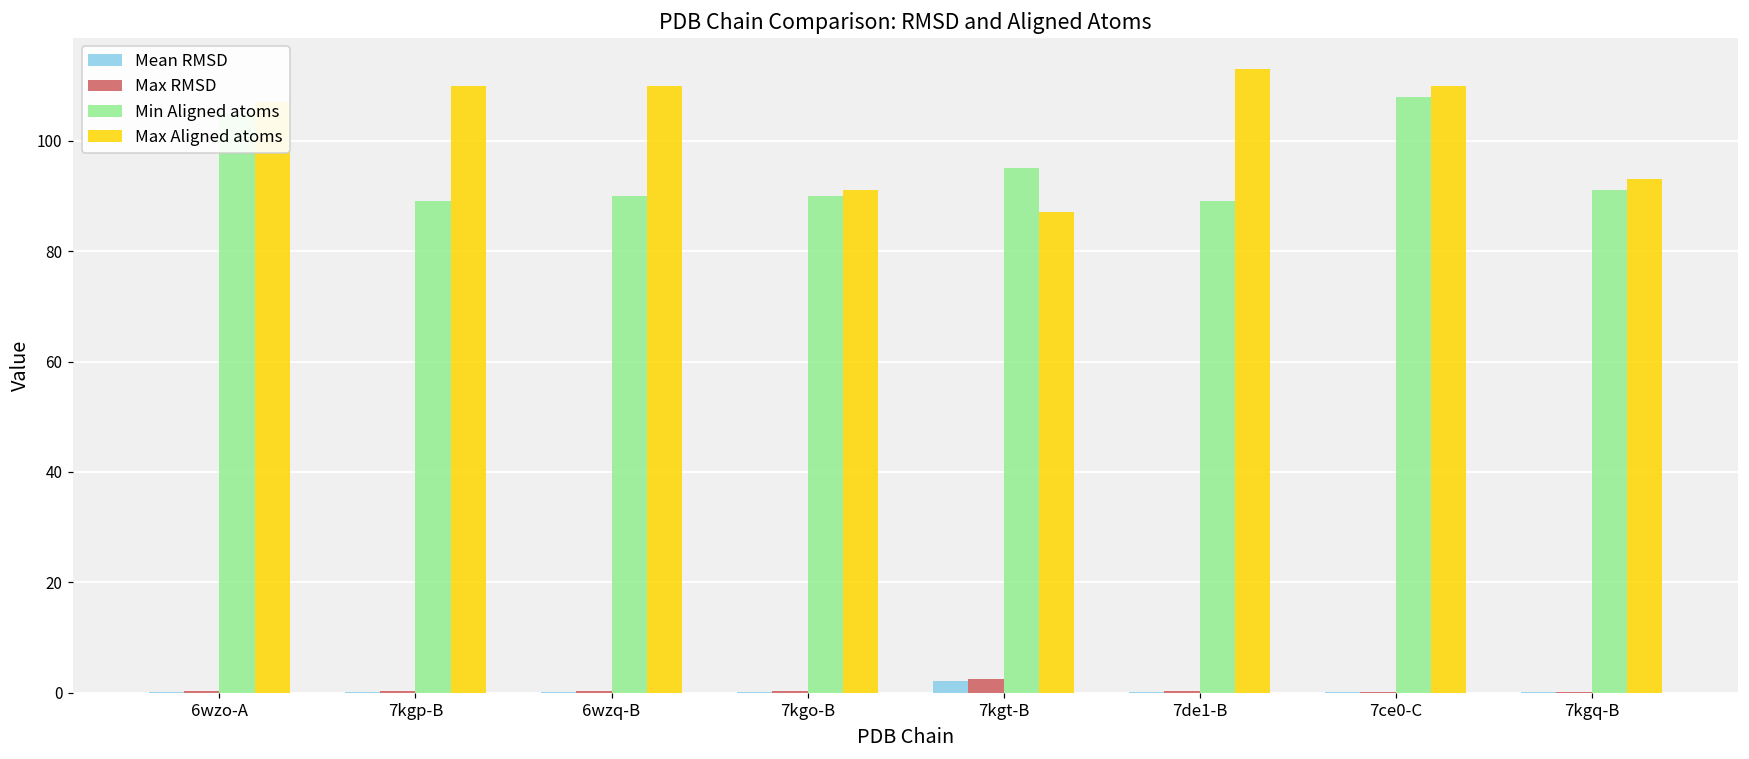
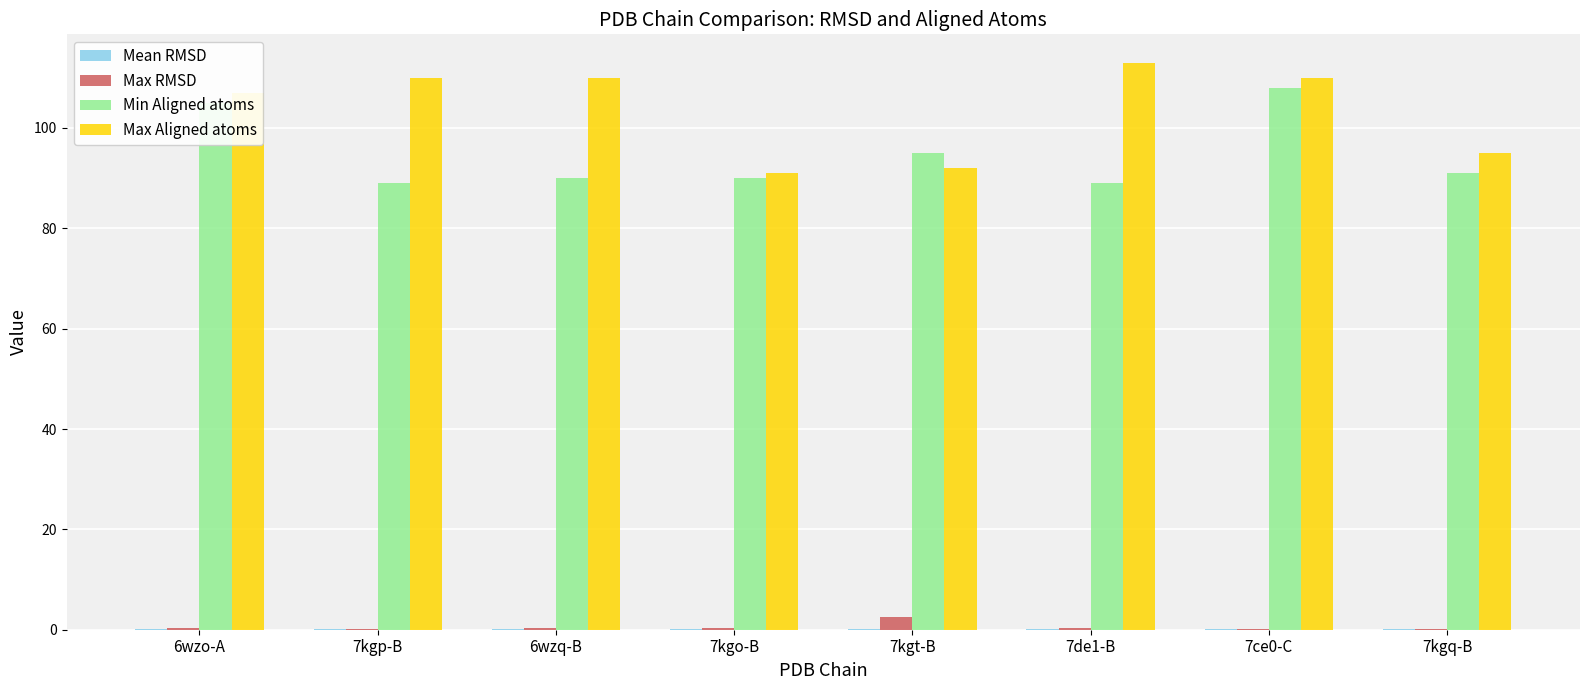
Mean RMSD, 7kgt-B: 2 -> 0
Max Aligned atoms, 7kgt-B: 87 -> 92
Max Aligned atoms, 7kgq-B: 93 -> 95
